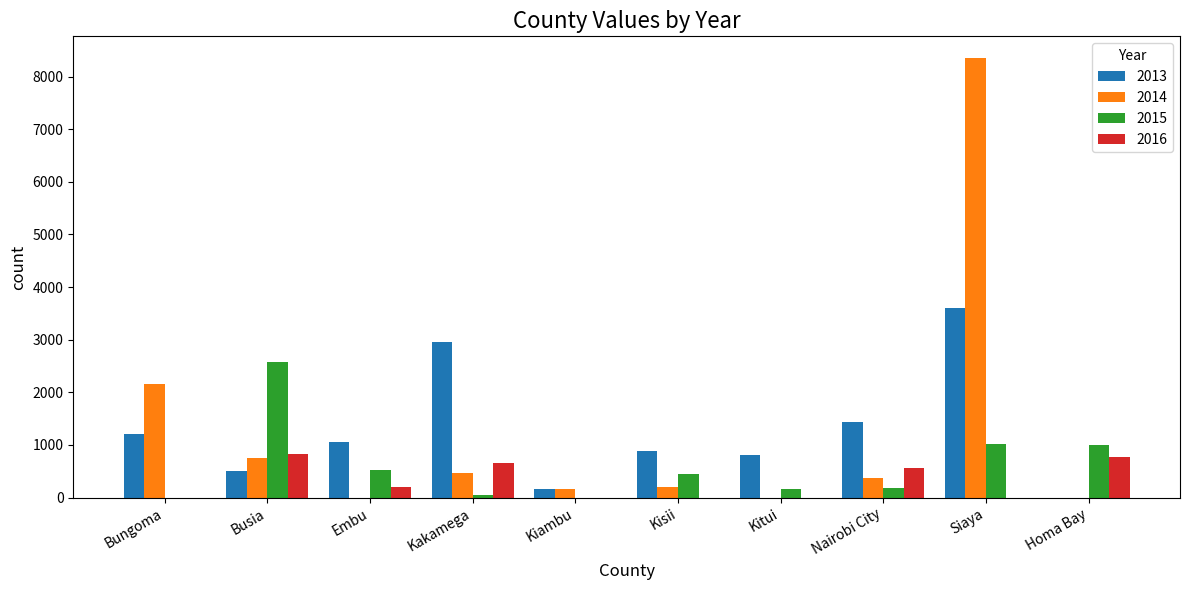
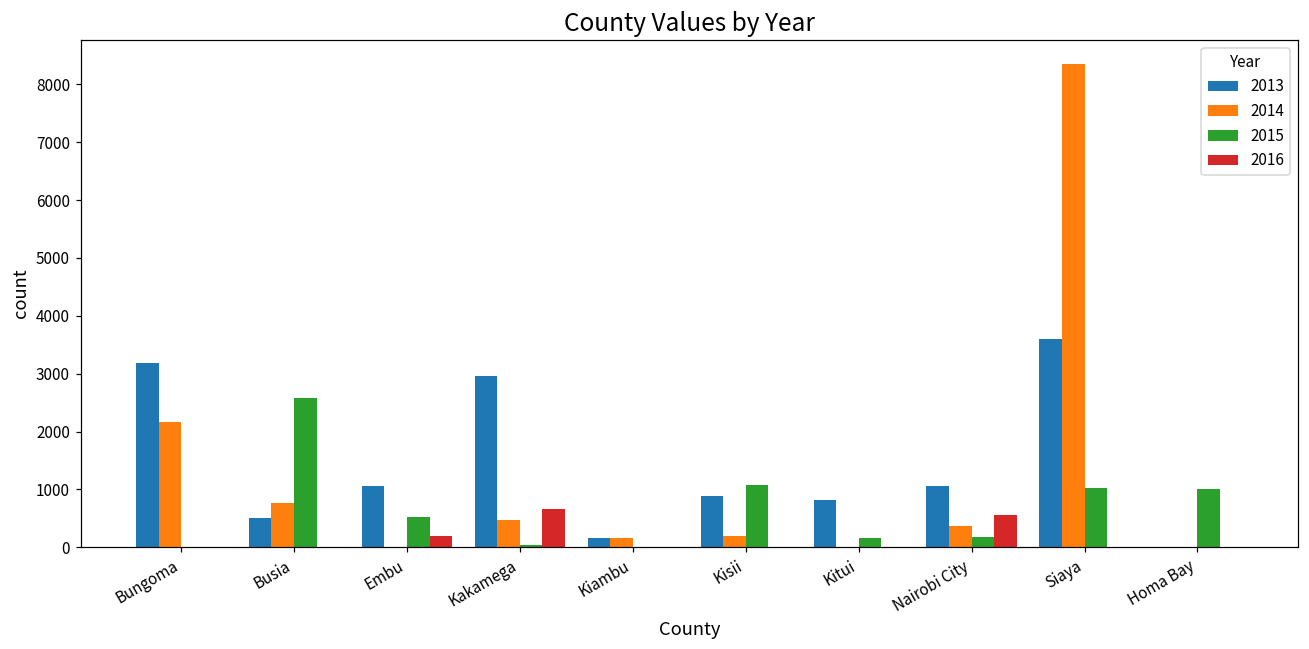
2013, Bungoma: 1200 -> 3200
2016, Busia: 800 -> 0
2015, Kisii: 400 -> 1100
2013, Nairobi City: 1400 -> 1100
2016, Homa Bay: 800 -> 0
